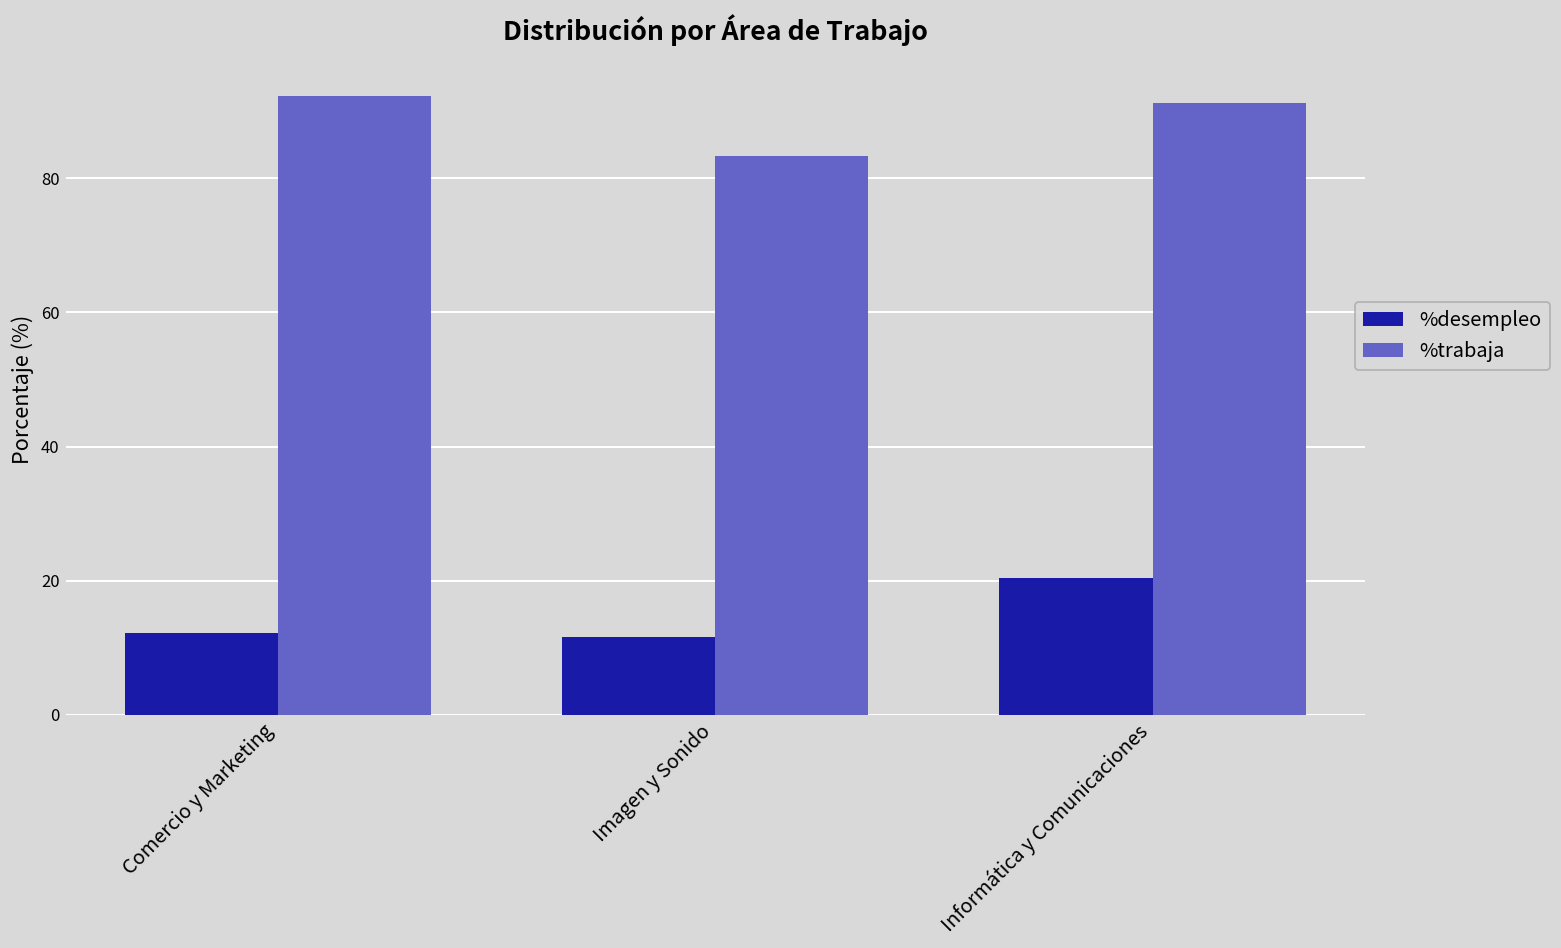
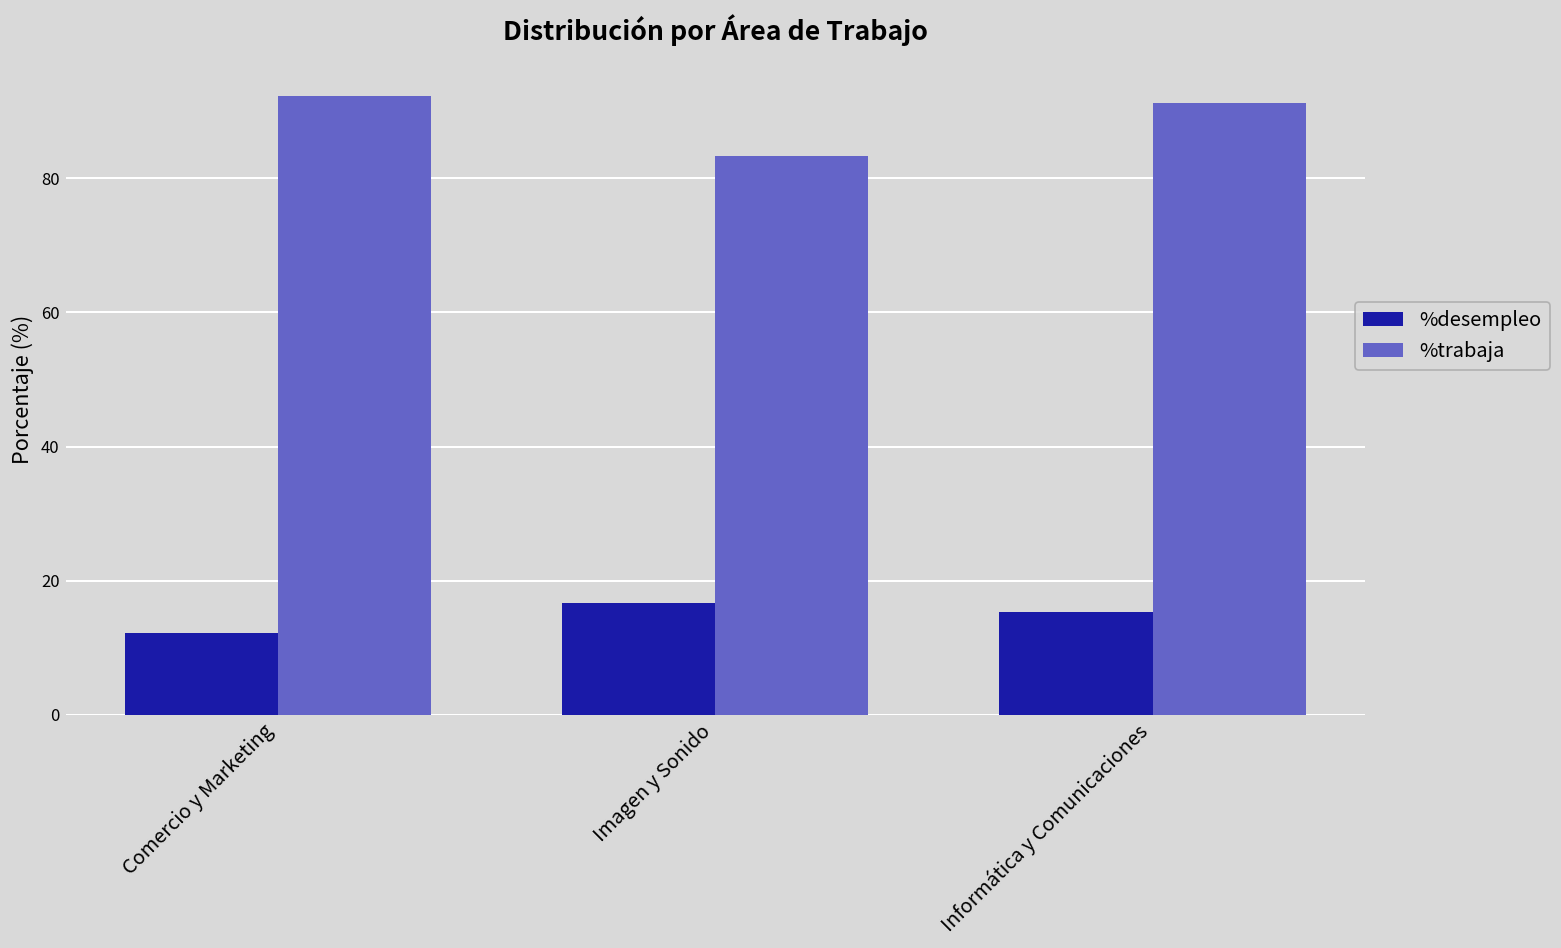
%desempleo, Imagen y Sonido: 12 -> 17
%desempleo, Informática y Comunicaciones: 20 -> 15
